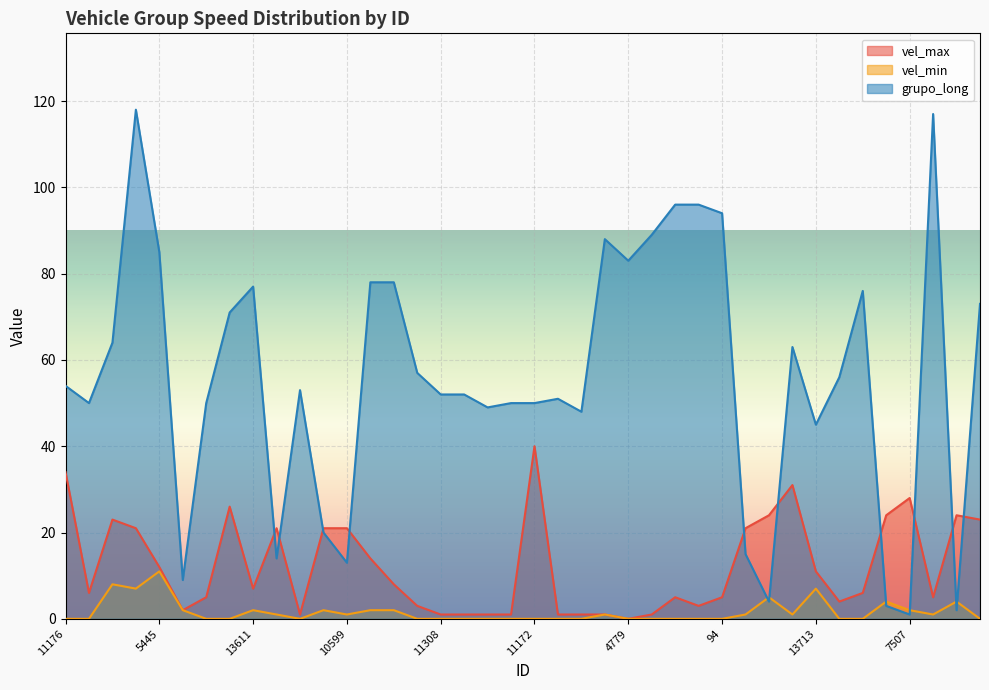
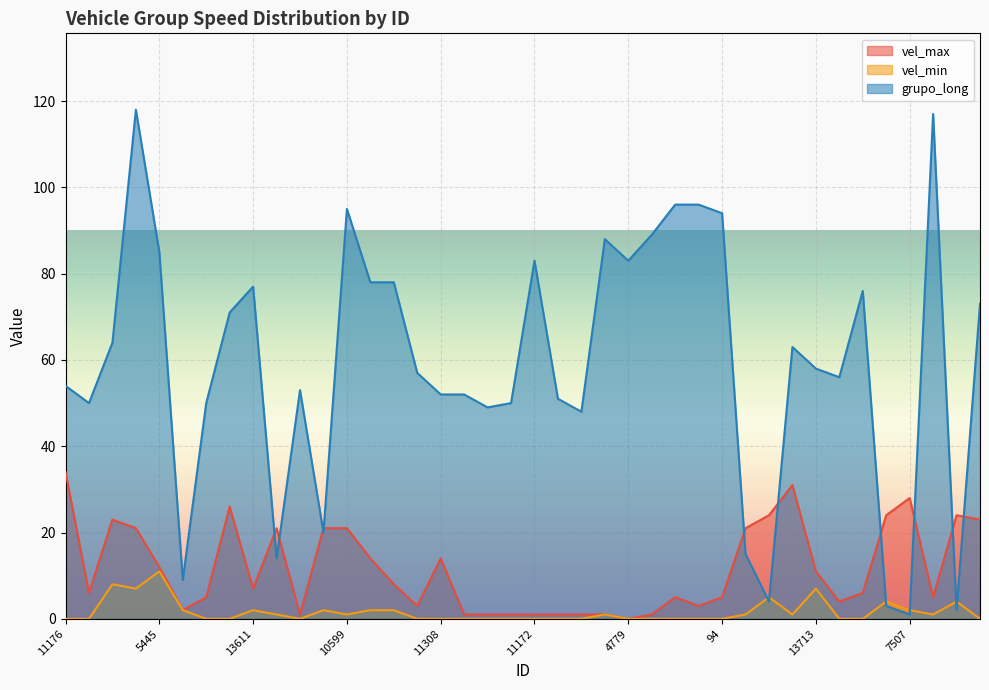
grupo_long, 10599: 13 -> 95
vel_max, 11308: 1 -> 14
vel_max, 11172: 40 -> 1
grupo_long, 11172: 50 -> 83
grupo_long, 13713: 45 -> 58
